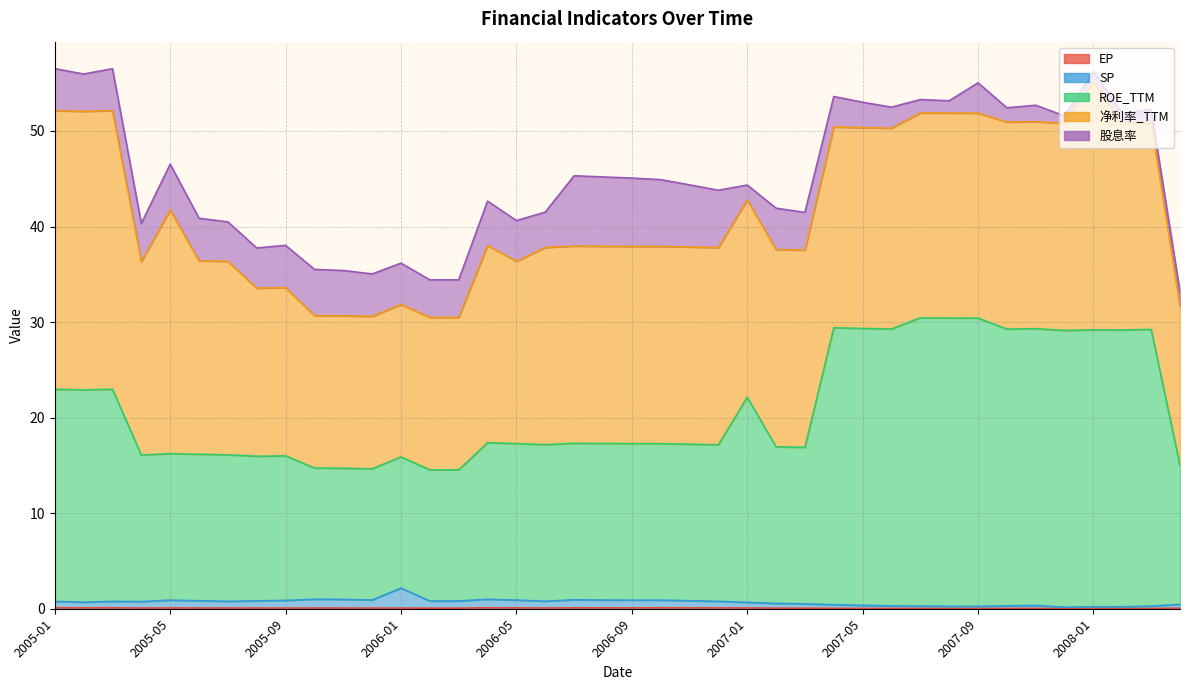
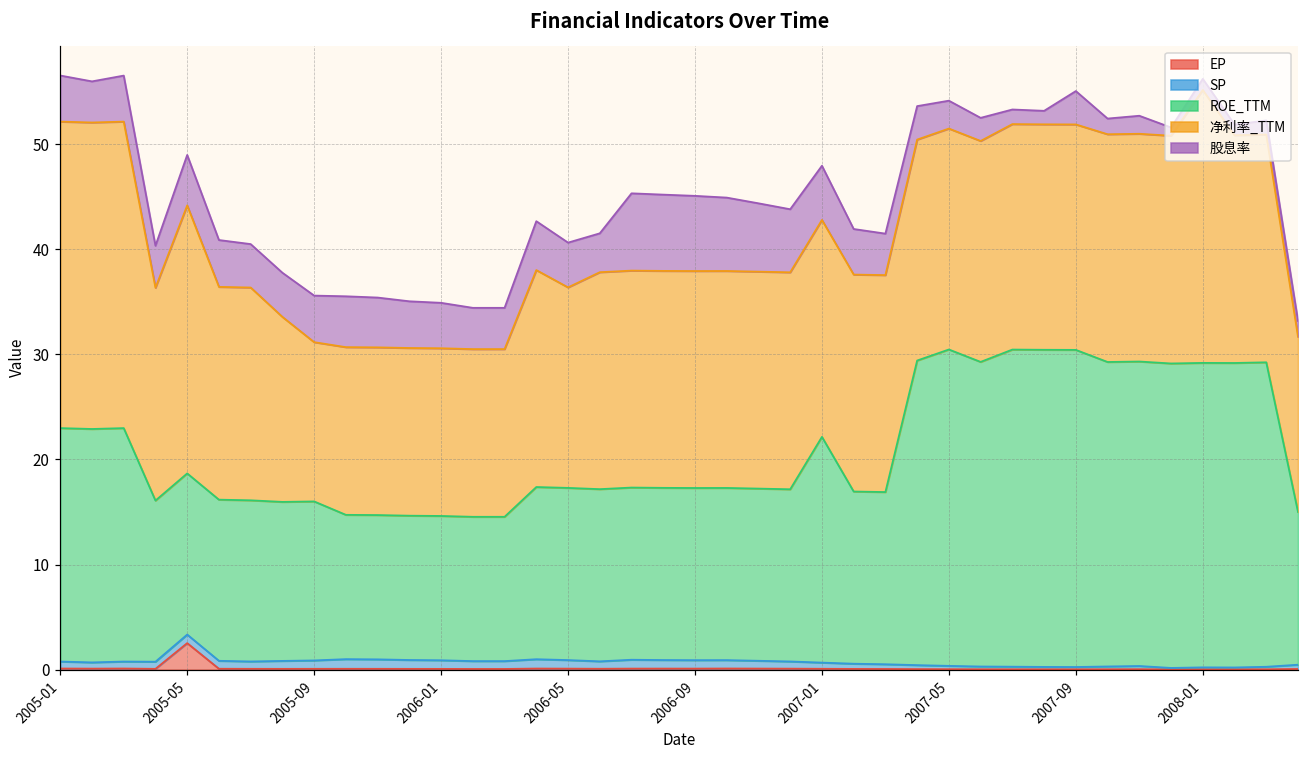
EP, 2005-05: 0 -> 3
净利率_TTM, 2005-09: 18 -> 15
SP, 2006-01: 2 -> 1
股息率, 2007-01: 2 -> 5
ROE_TTM, 2007-05: 29 -> 30
